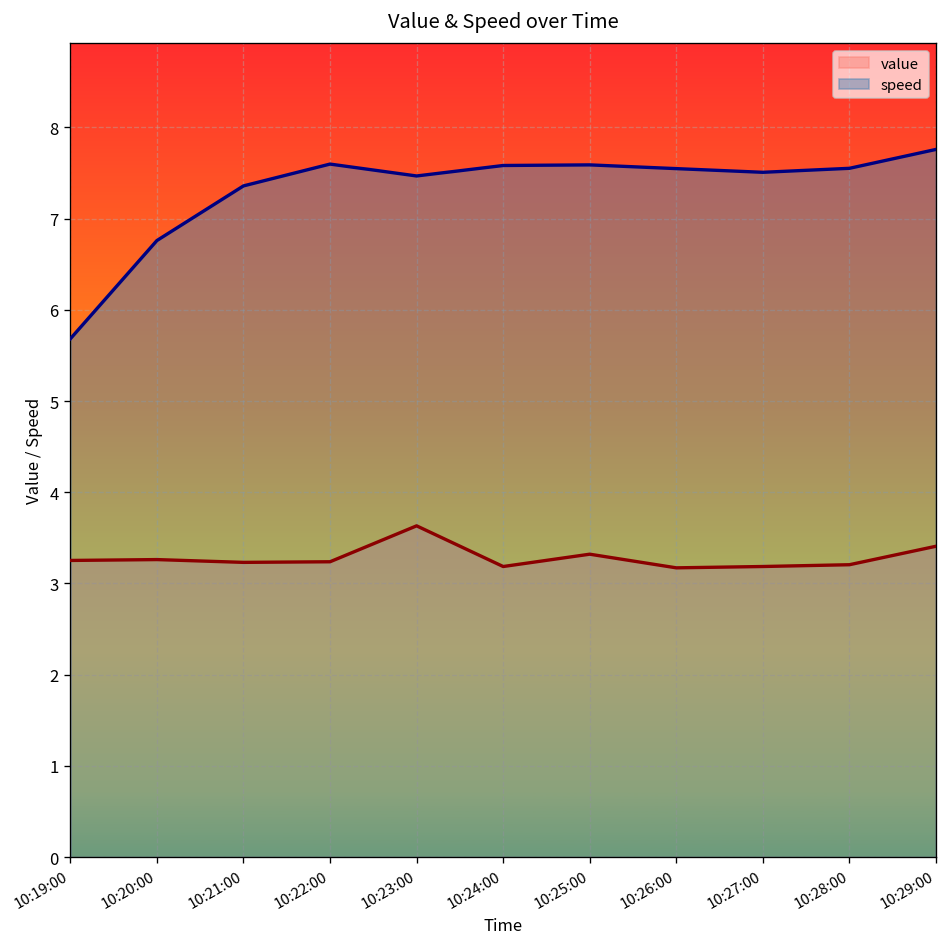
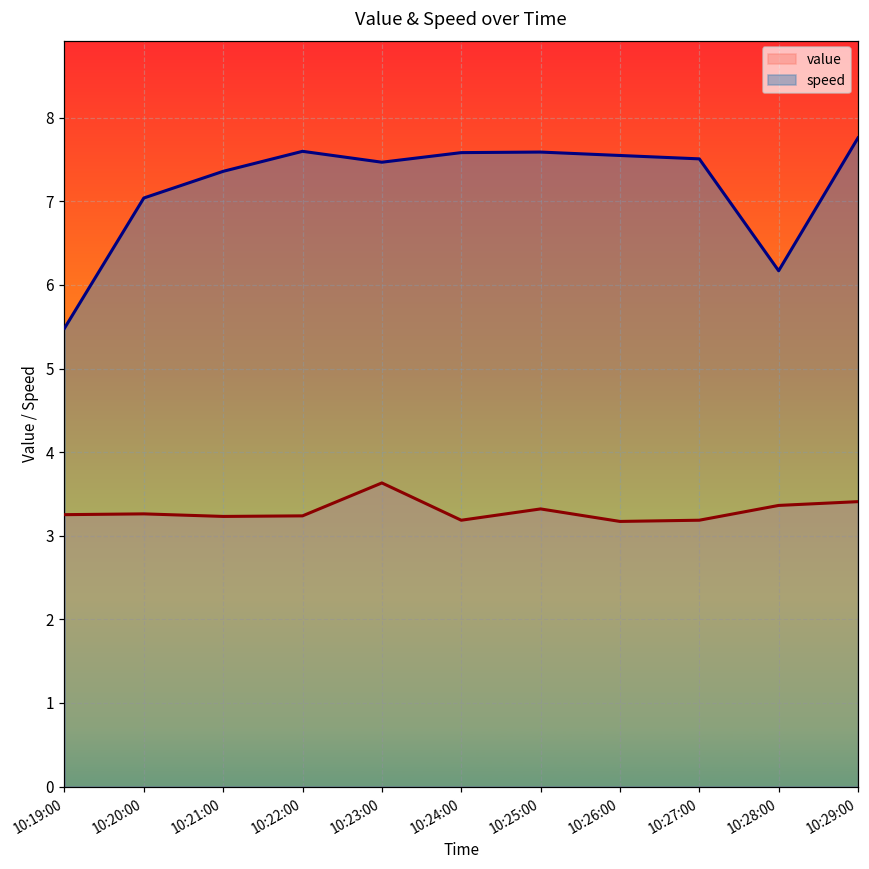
speed, 10:19:00: 5.7 -> 5.5
speed, 10:20:00: 6.8 -> 7.0
value, 10:28:00: 3.2 -> 3.4
speed, 10:28:00: 7.6 -> 6.2
